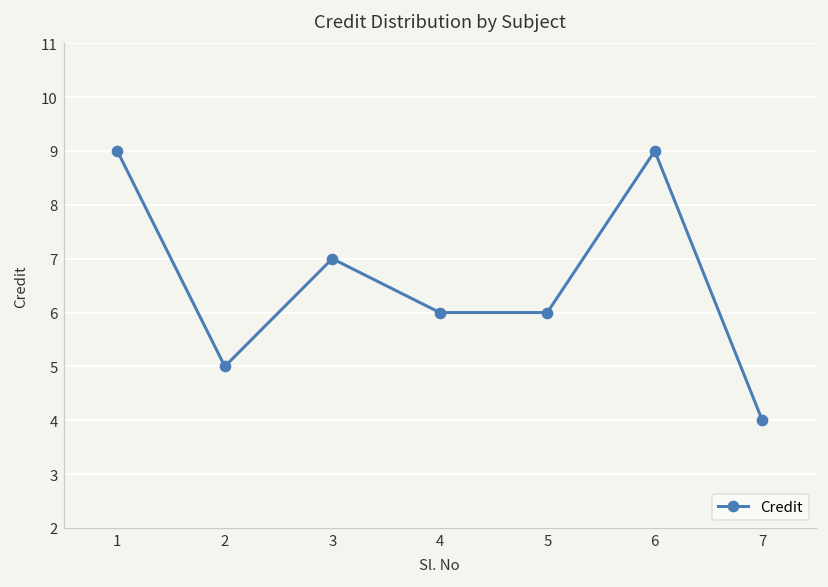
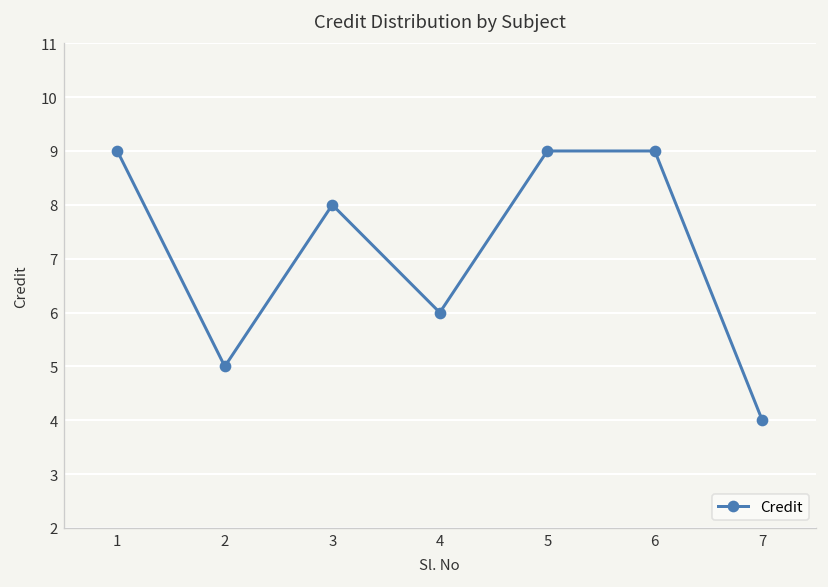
3: 7 -> 8
5: 6 -> 9
